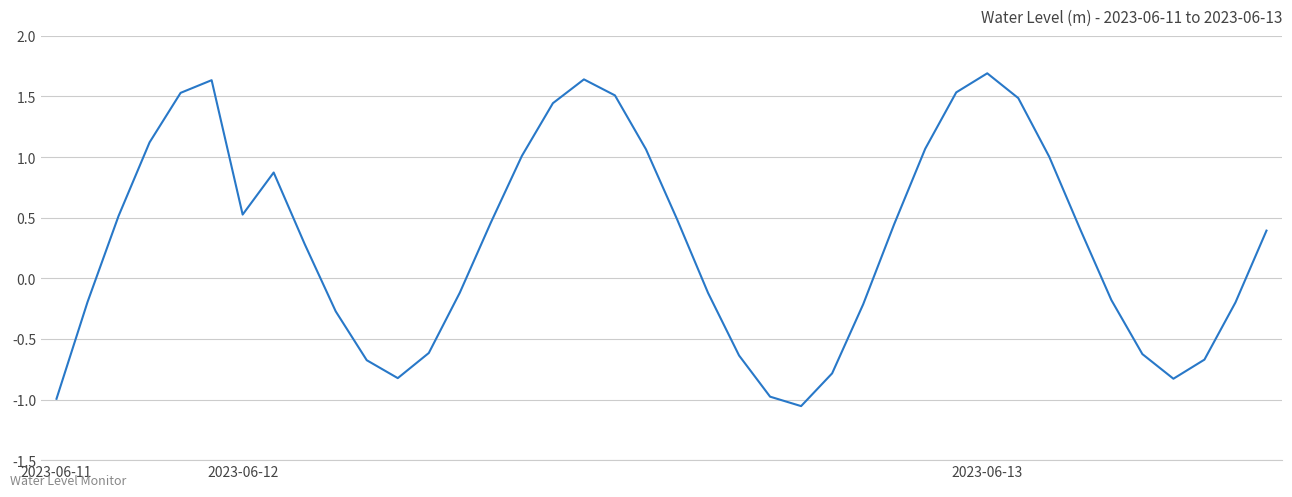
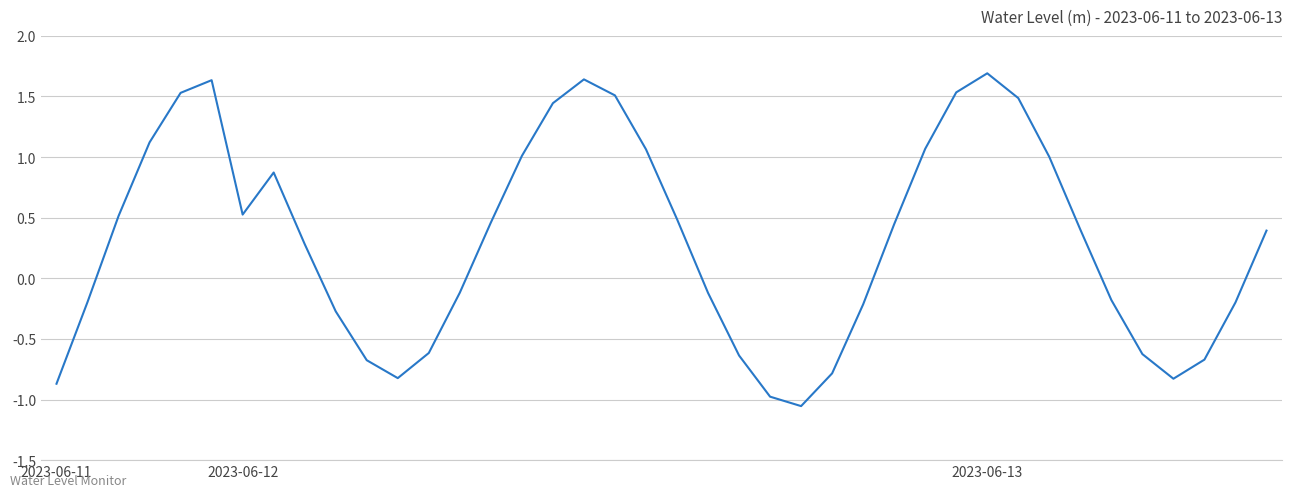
2023-06-11: -0.99 -> -0.87
